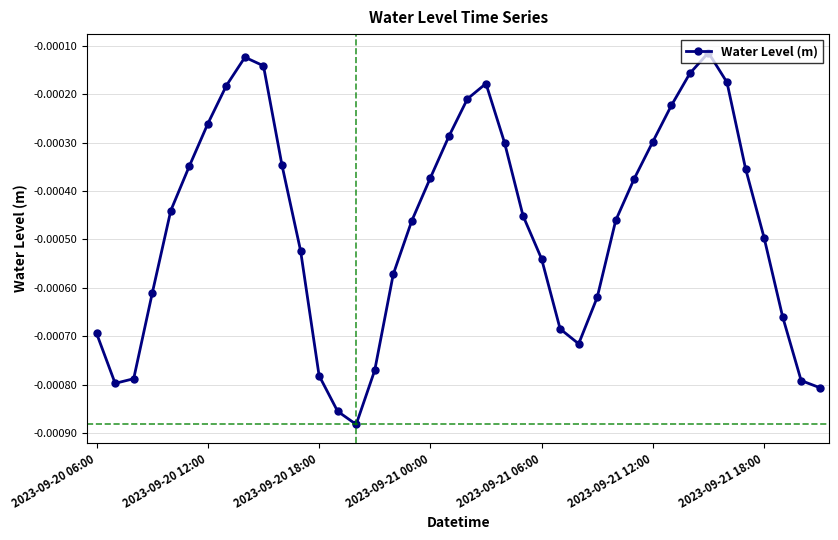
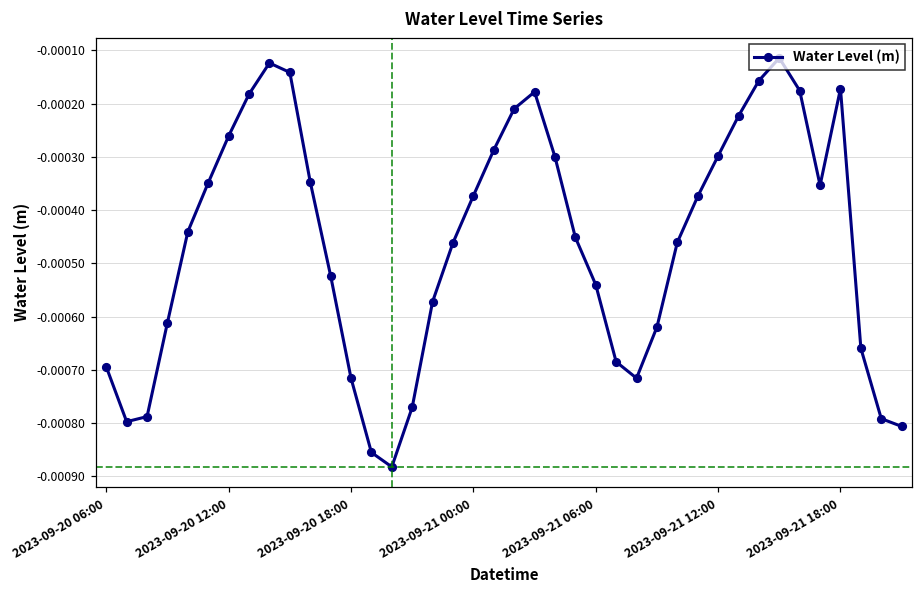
2023-09-20 18:00: -0.00078 -> -0.00072
2023-09-21 18:00: -0.00050 -> -0.00017
